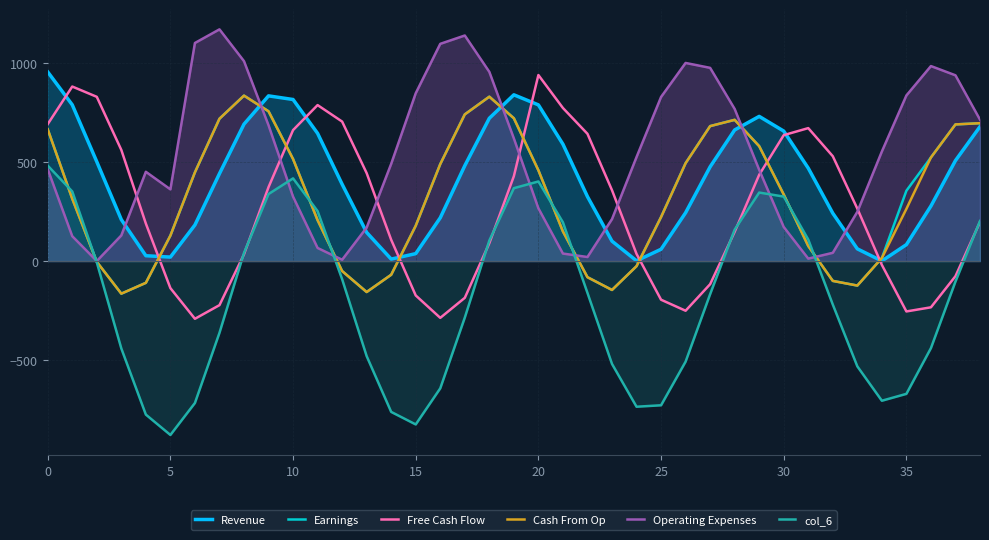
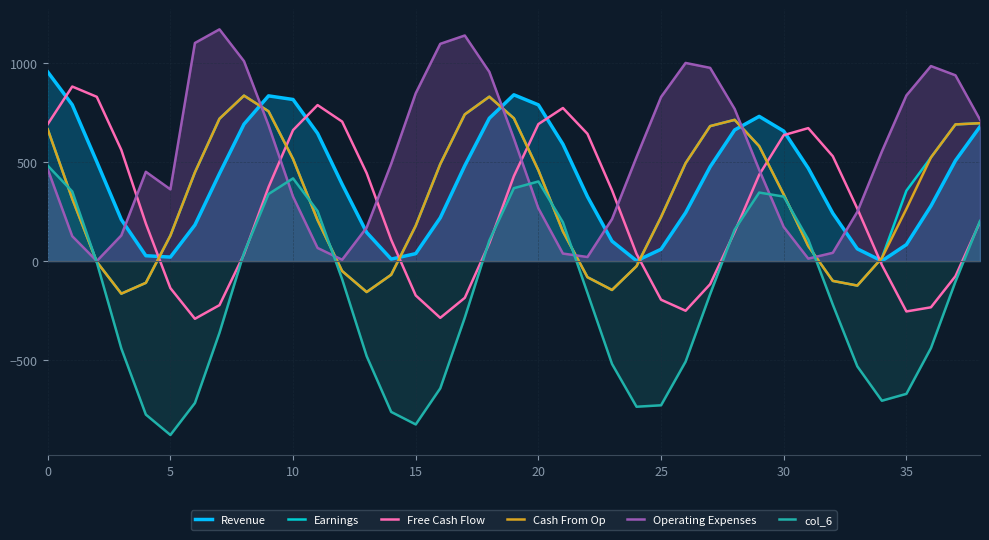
Free Cash Flow, 20: 940 -> 690
